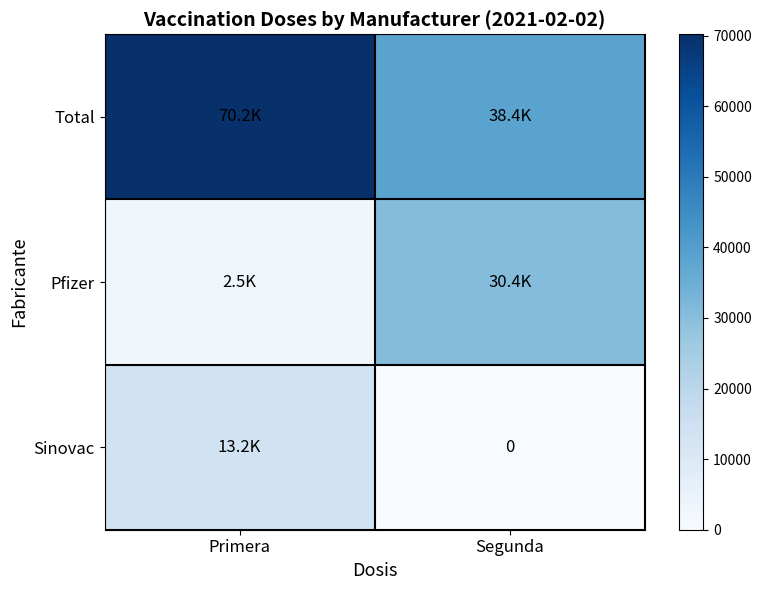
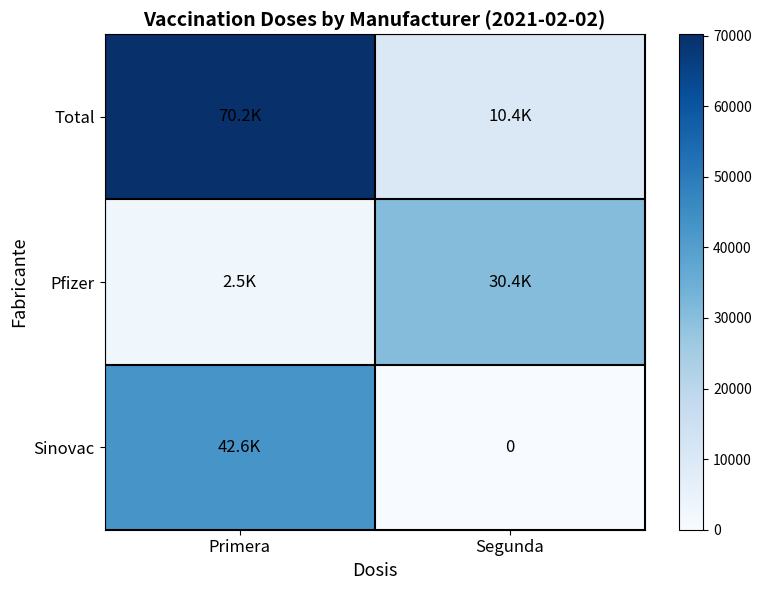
Total, Segunda: 38.4K -> 10.4K
Sinovac, Primera: 13.2K -> 42.6K
